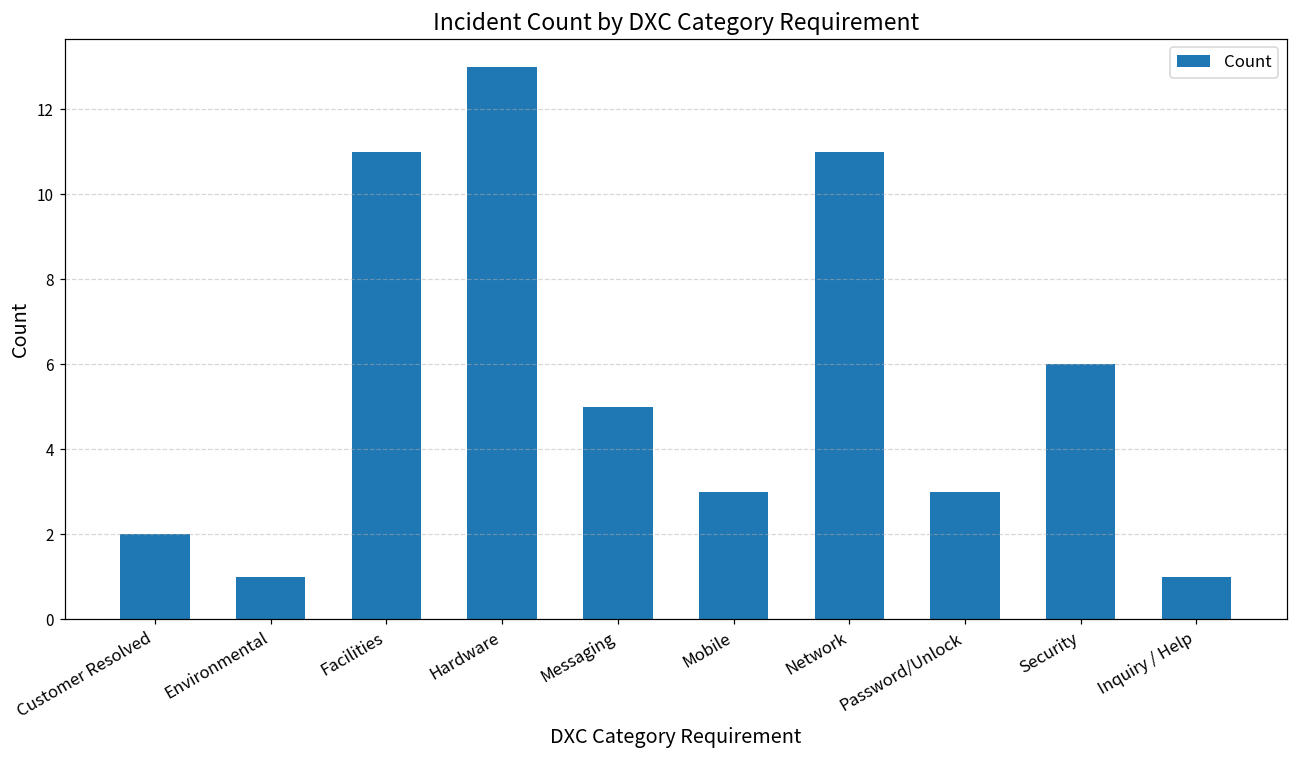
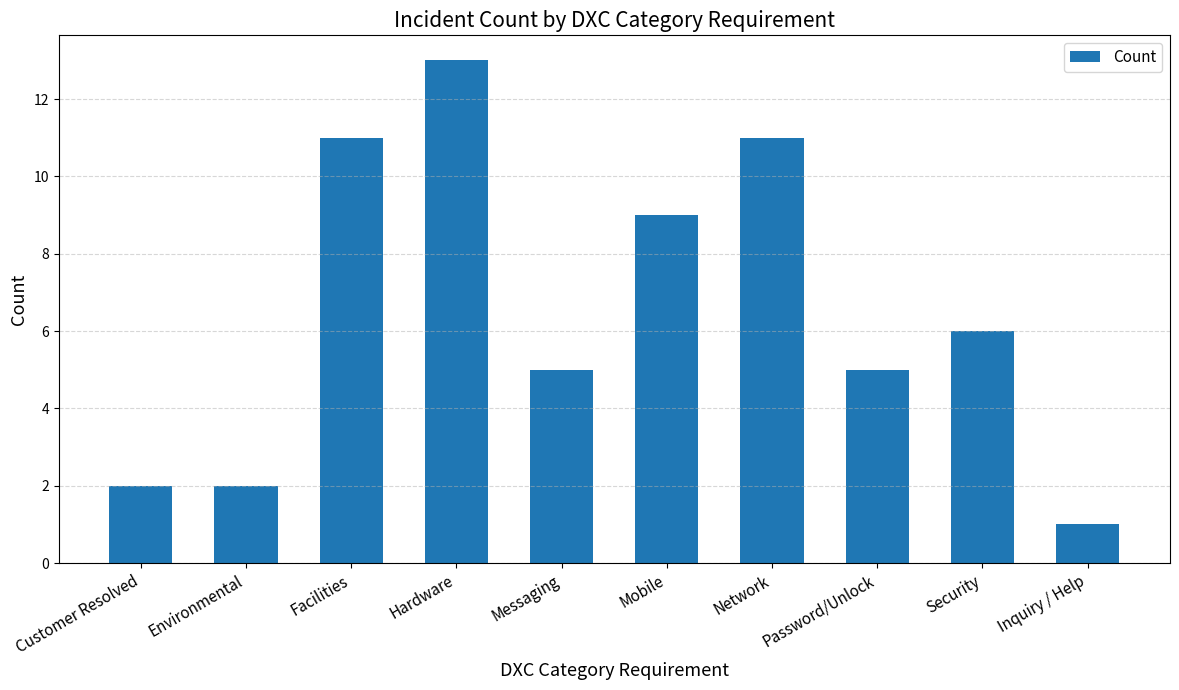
Environmental: 1 -> 2
Mobile: 3 -> 9
Password/Unlock: 3 -> 5
